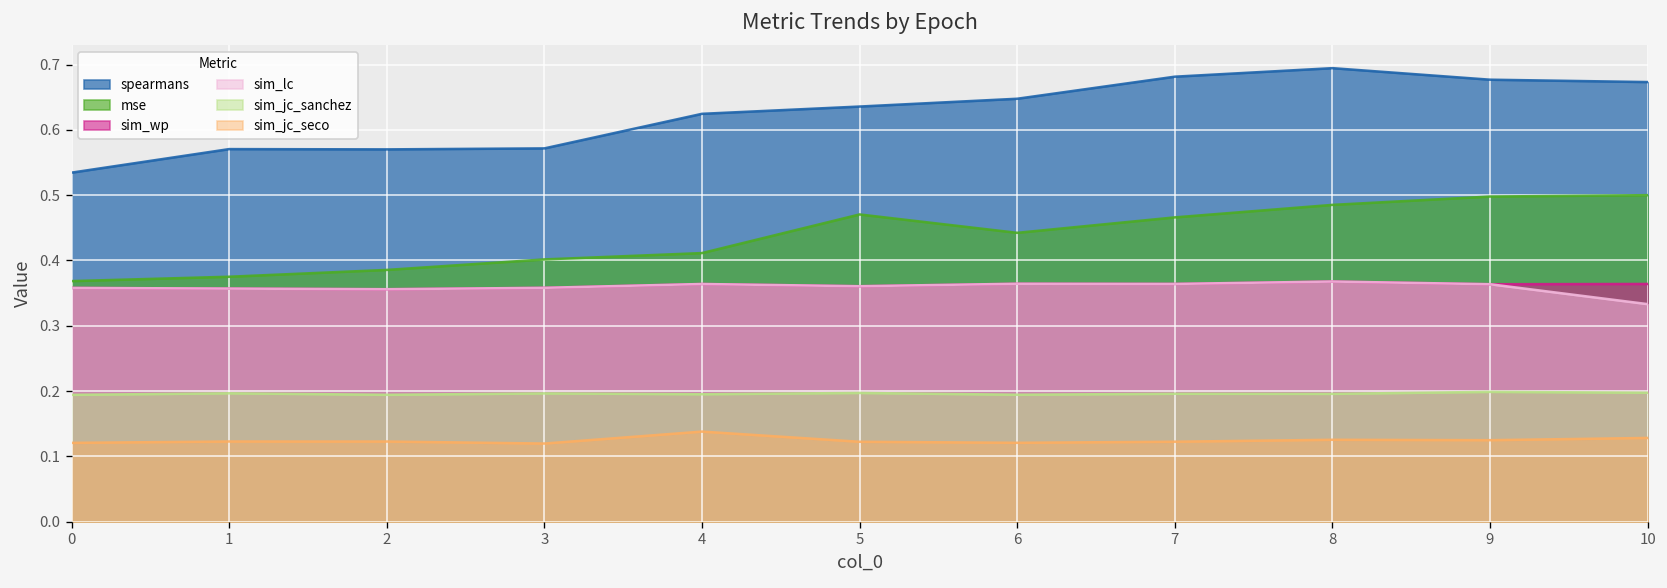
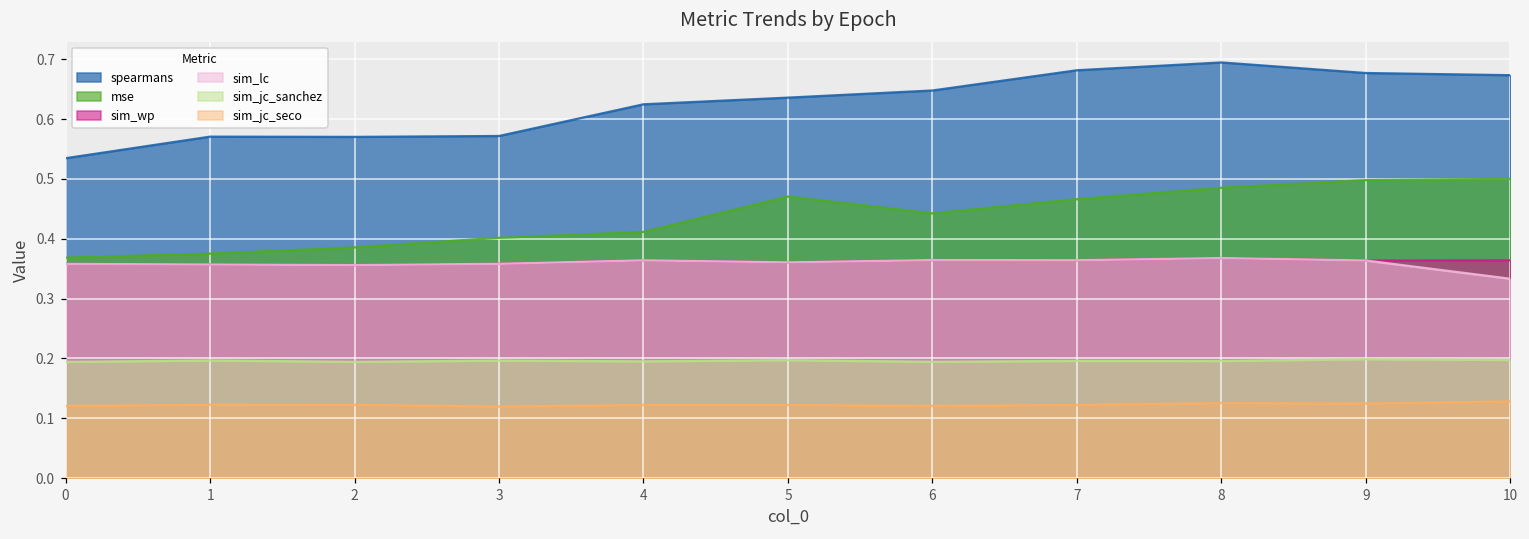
sim_jc_seco, 4: 0.14 -> 0.12
